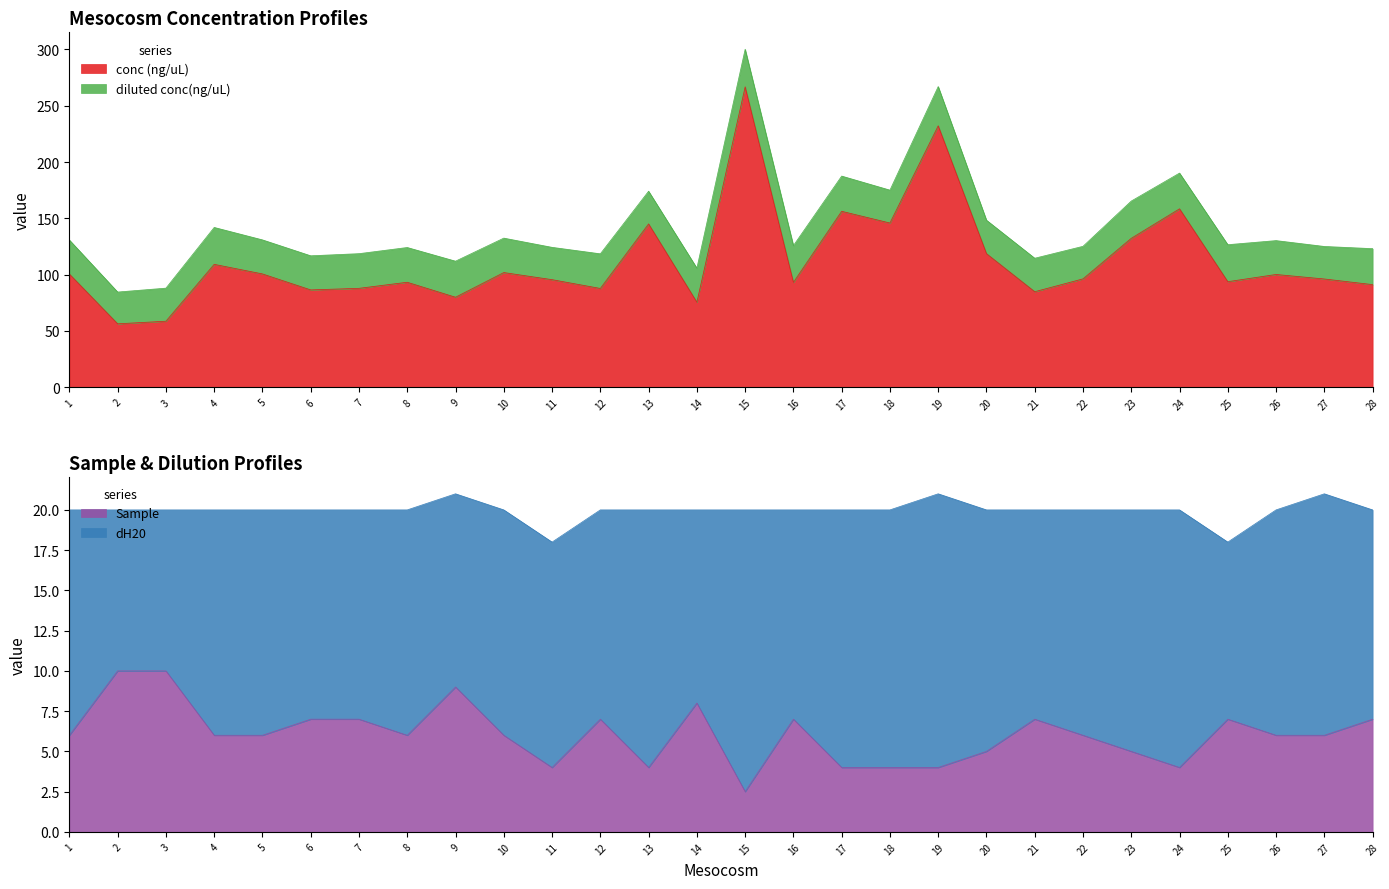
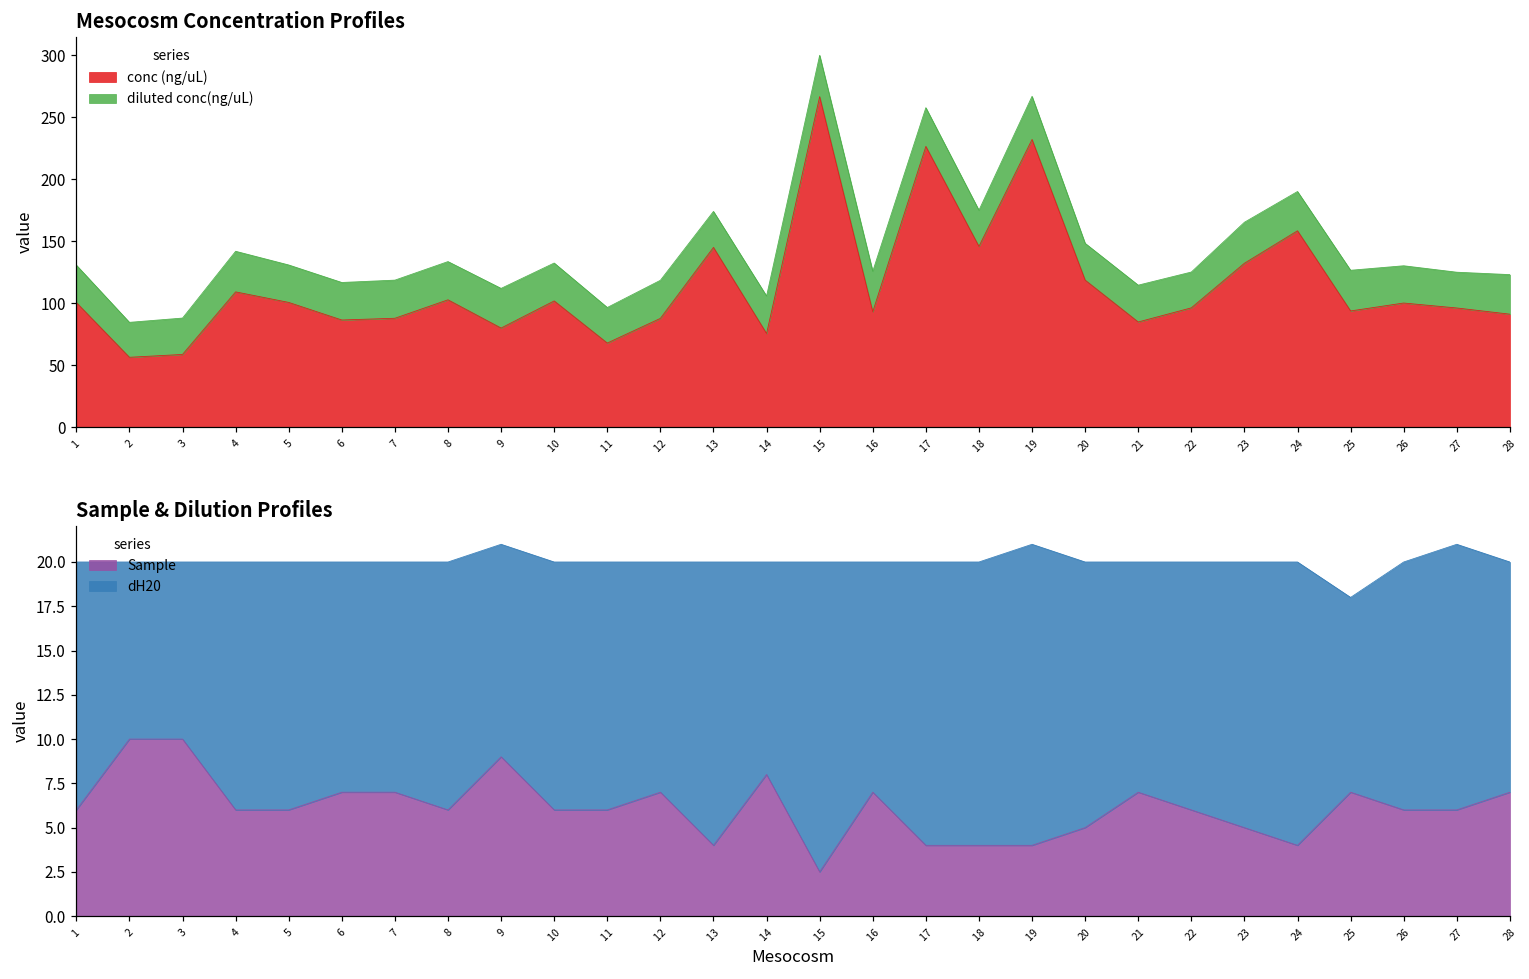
Mesocosm Concentration Profiles, conc (ng/uL), 8: 93 -> 103
Mesocosm Concentration Profiles, conc (ng/uL), 11: 96 -> 68
Mesocosm Concentration Profiles, conc (ng/uL), 17: 156 -> 227
Sample & Dilution Profiles, Sample, 11: 4 -> 6
